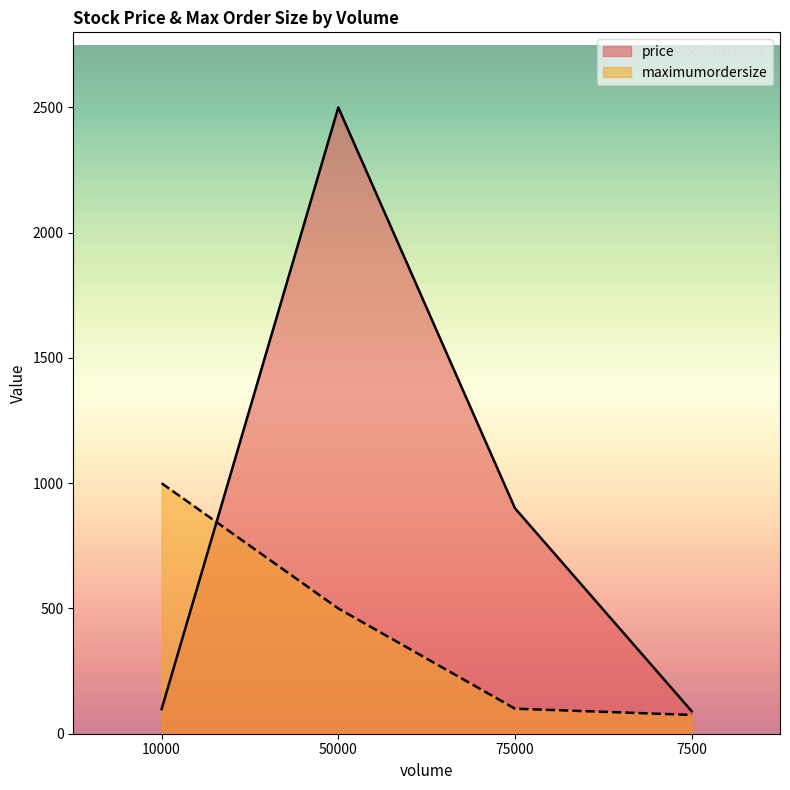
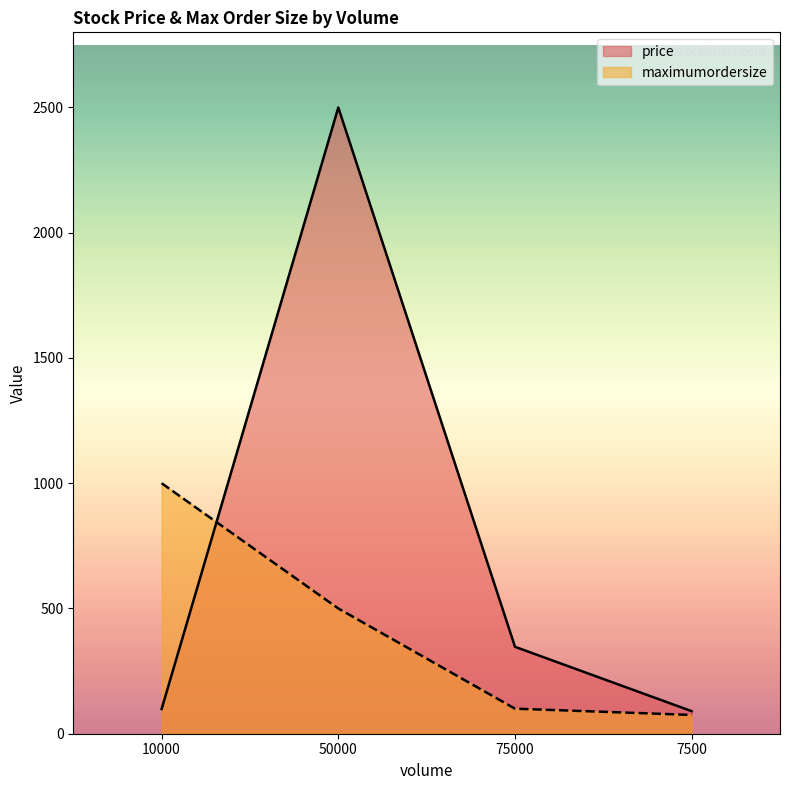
price, 75000: 900 -> 350
